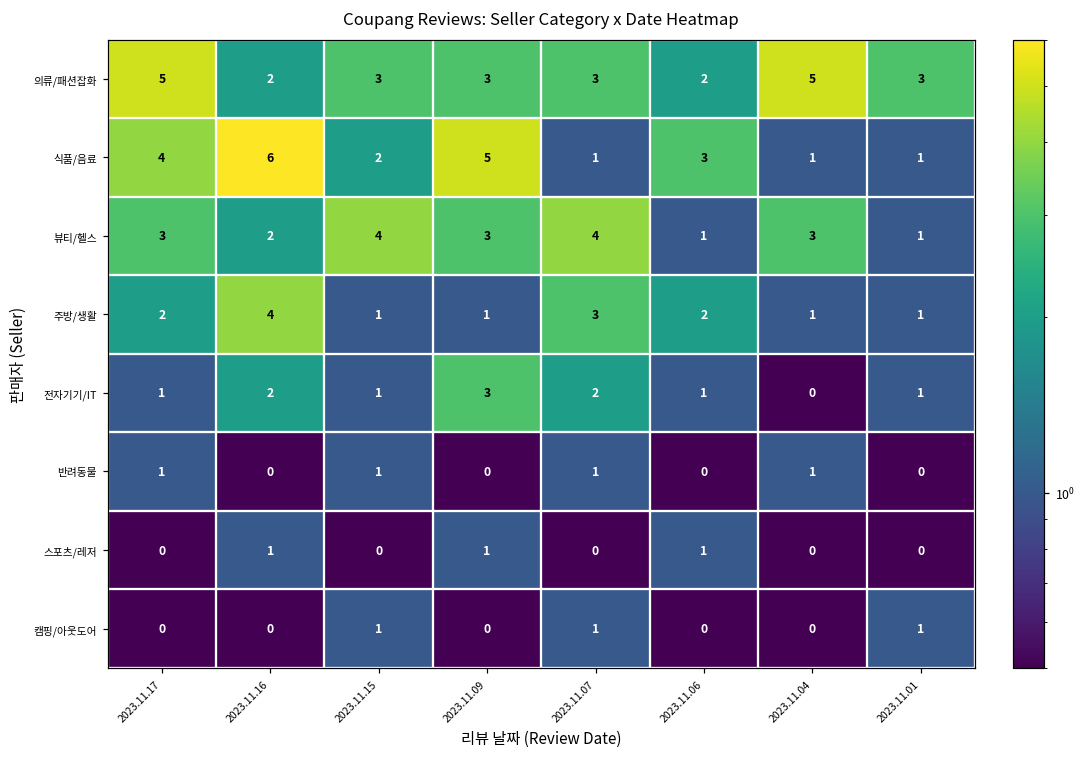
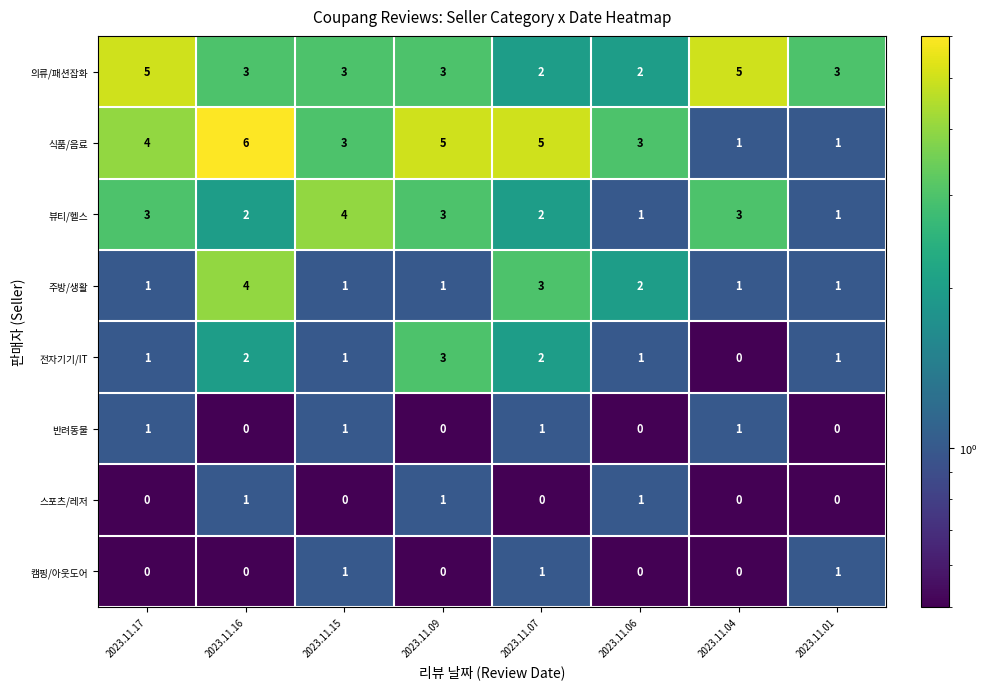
의류/패션잡화, 2023.11.16: 2 -> 3
의류/패션잡화, 2023.11.07: 3 -> 2
식품/음료, 2023.11.15: 2 -> 3
식품/음료, 2023.11.07: 1 -> 5
뷰티/헬스, 2023.11.07: 4 -> 2
주방/생활, 2023.11.17: 2 -> 1
